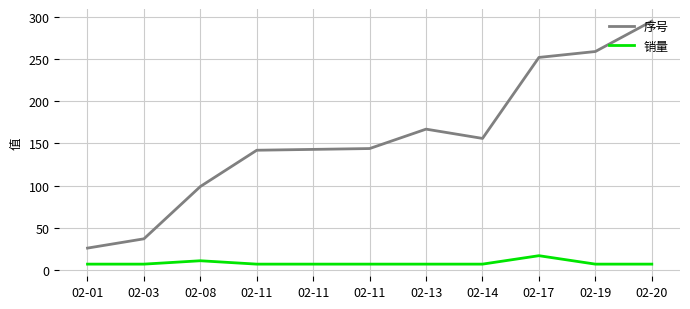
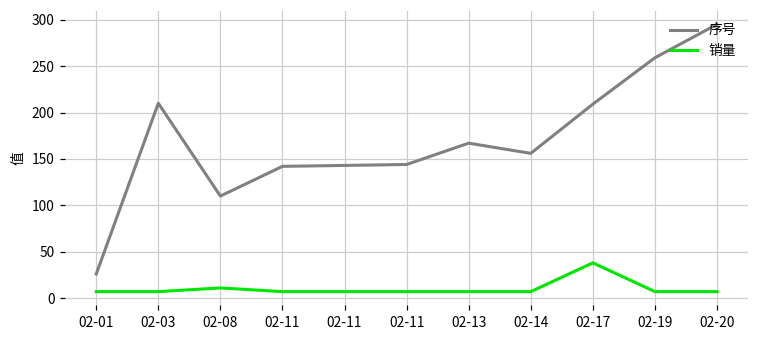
序号, 02-03: 40 -> 210
序号, 02-08: 100 -> 110
序号, 02-17: 250 -> 210
销量, 02-17: 20 -> 40
